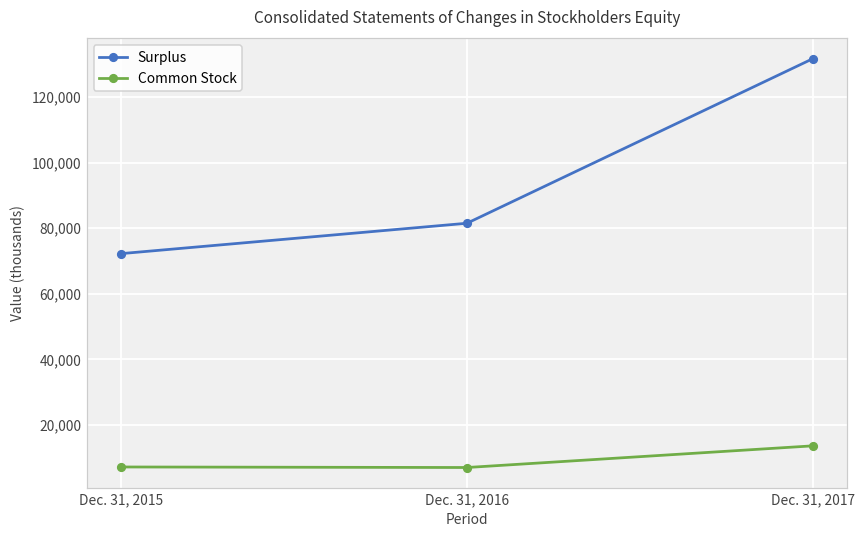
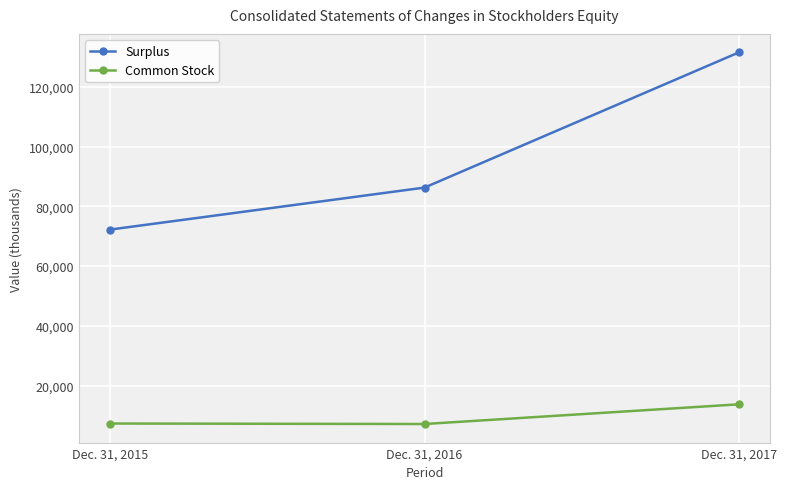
Surplus, Dec. 31, 2016: 81,000 -> 86,000
